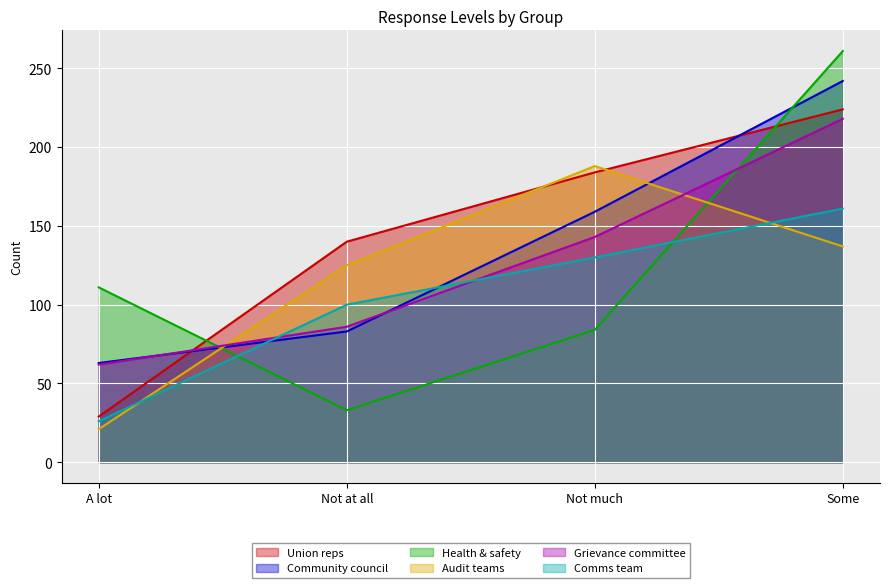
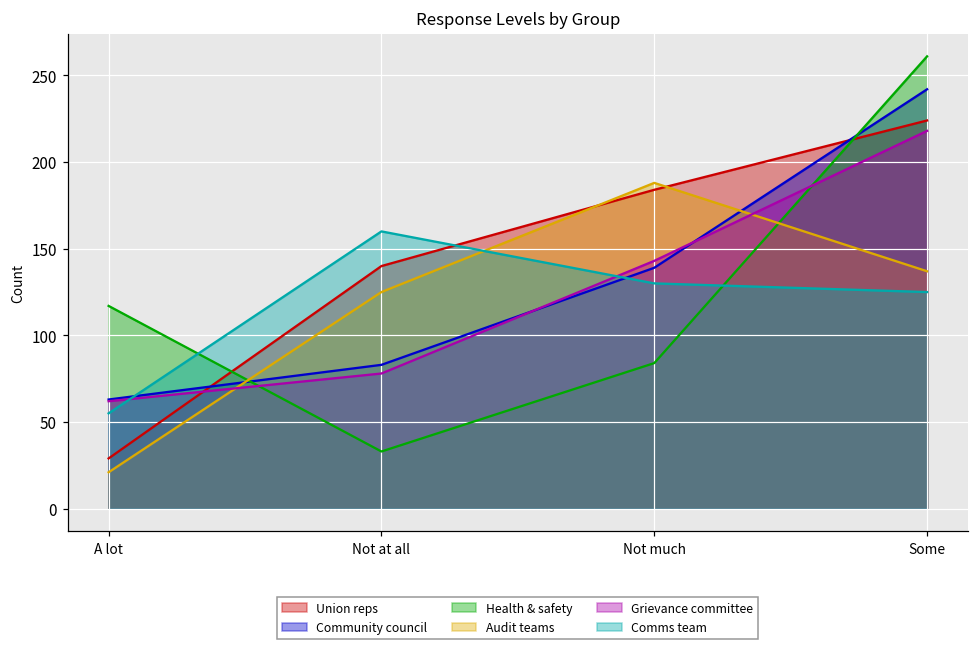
Health & safety, A lot: 111 -> 117
Comms team, A lot: 26 -> 55
Grievance committee, Not at all: 86 -> 78
Comms team, Not at all: 100 -> 160
Community council, Not much: 159 -> 139
Comms team, Some: 161 -> 125
